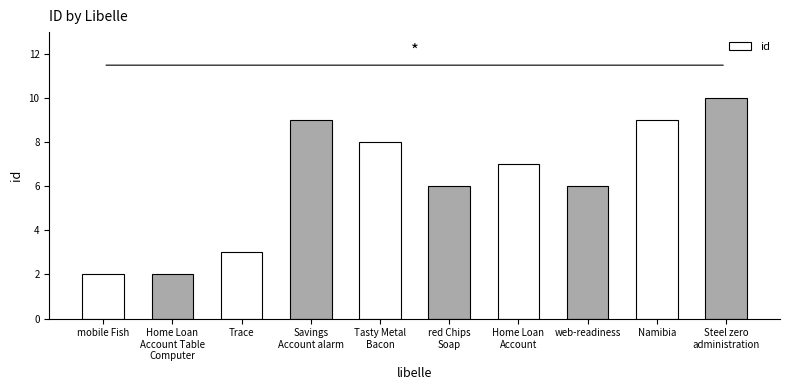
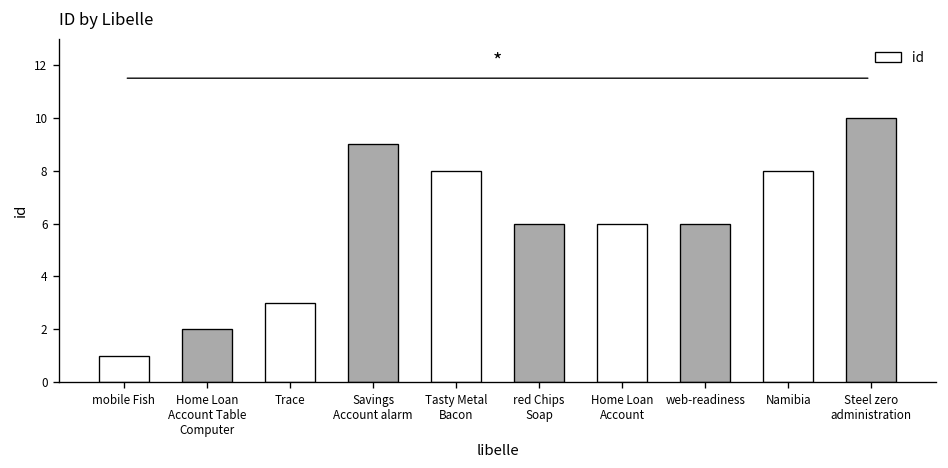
mobile Fish: 2 -> 1
Home Loan Account: 7 -> 6
Namibia: 9 -> 8
